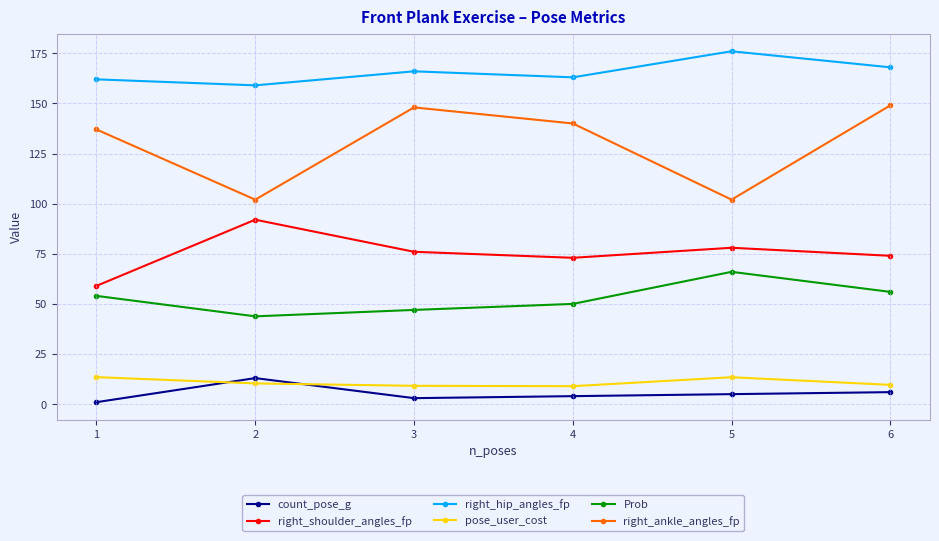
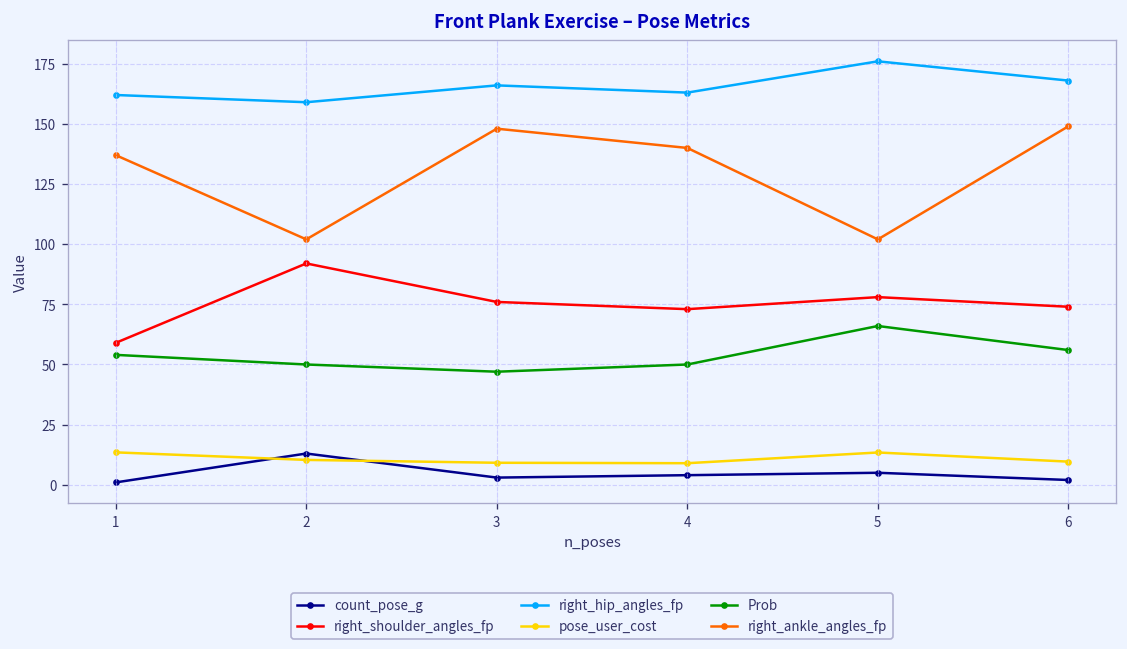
Prob, 2: 44 -> 50
count_pose_g, 6: 6 -> 2
